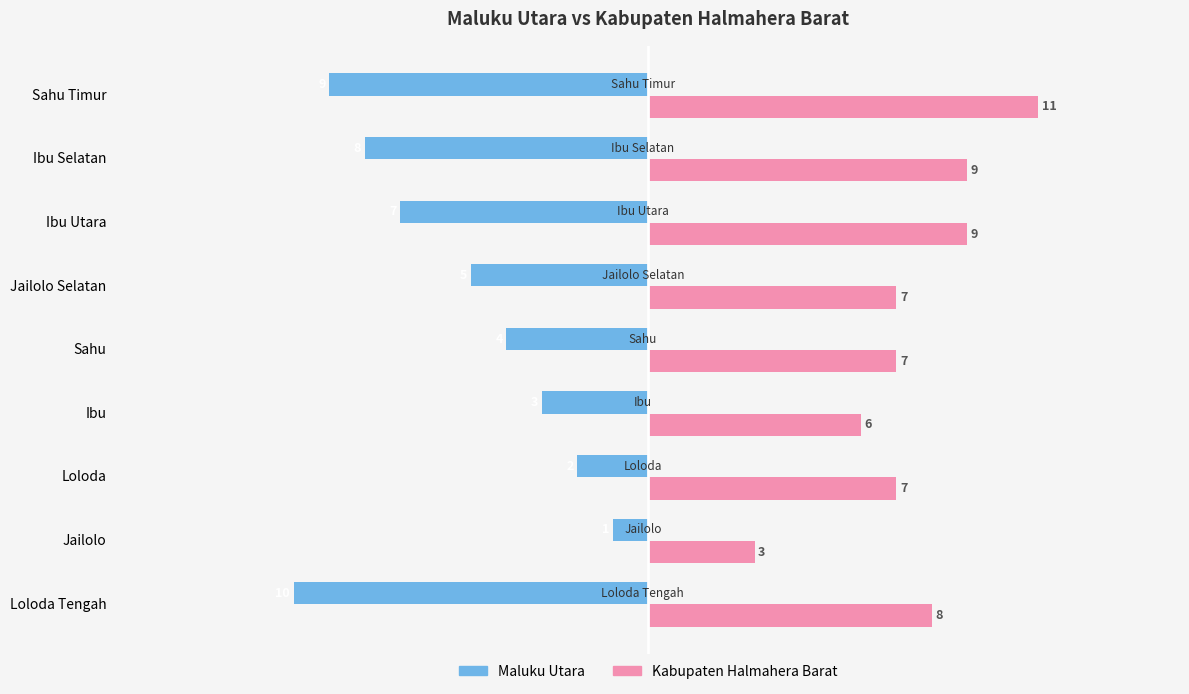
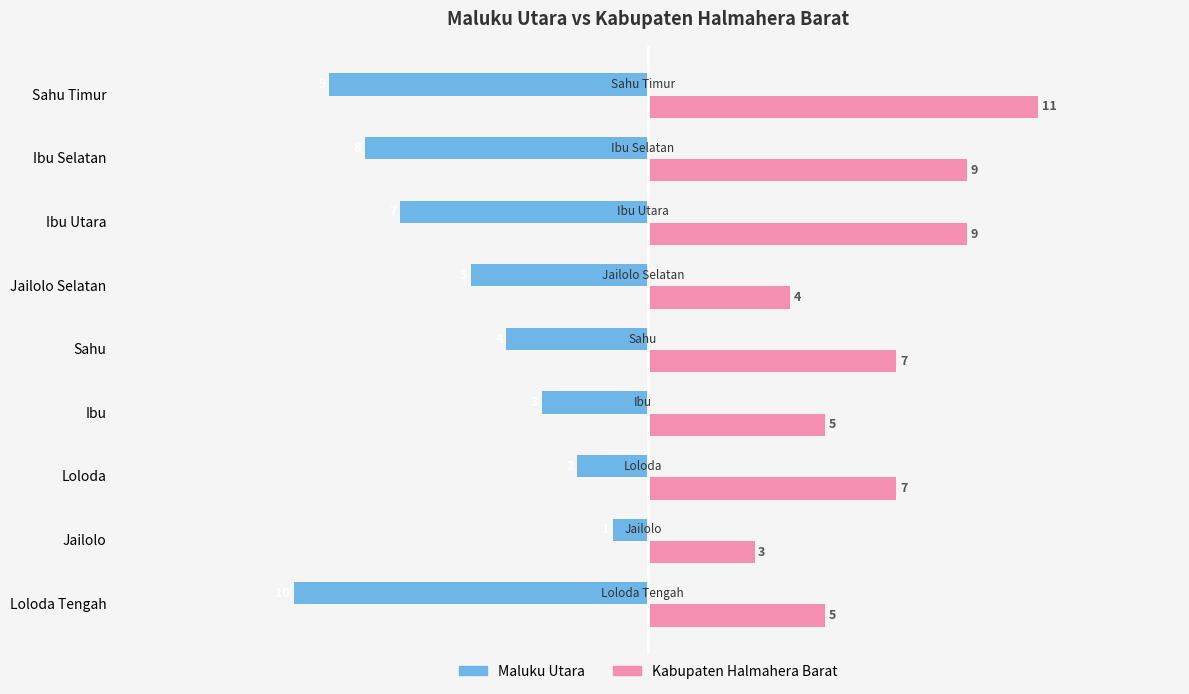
Kabupaten Halmahera Barat, Jailolo Selatan: 7 -> 4
Kabupaten Halmahera Barat, Ibu: 6 -> 5
Kabupaten Halmahera Barat, Loloda Tengah: 8 -> 5
